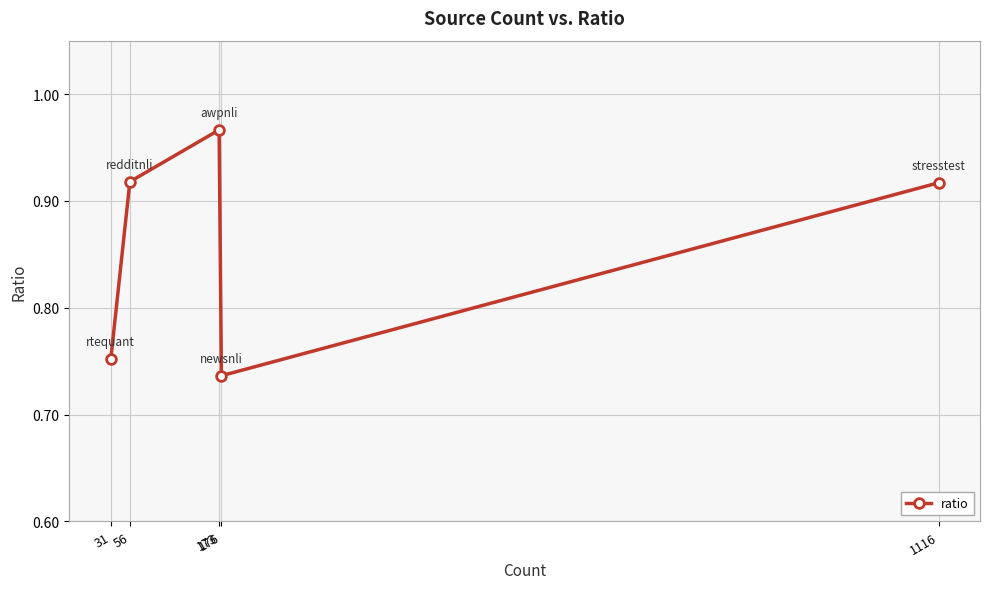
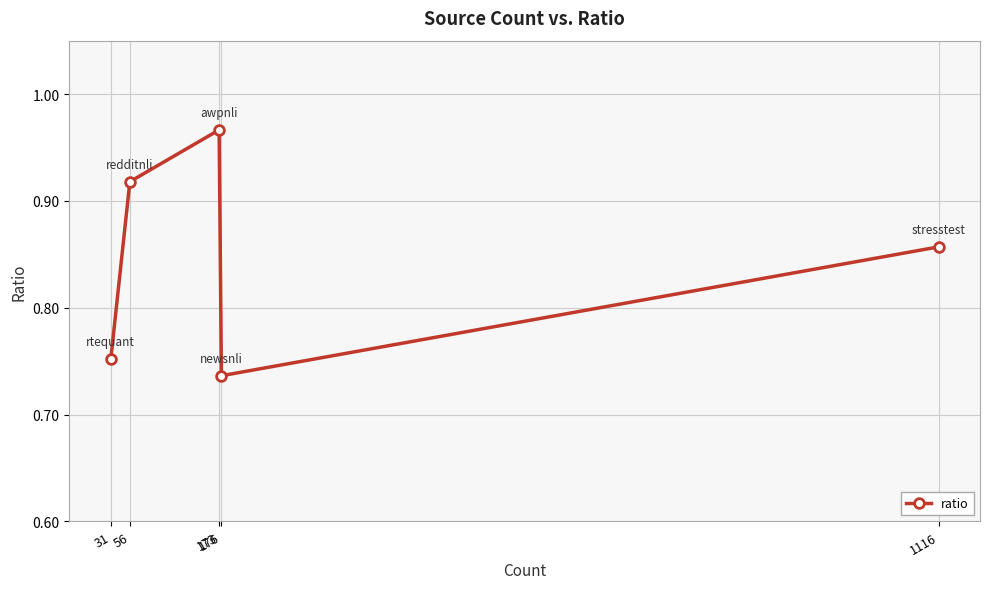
1116: 0.917 -> 0.857
